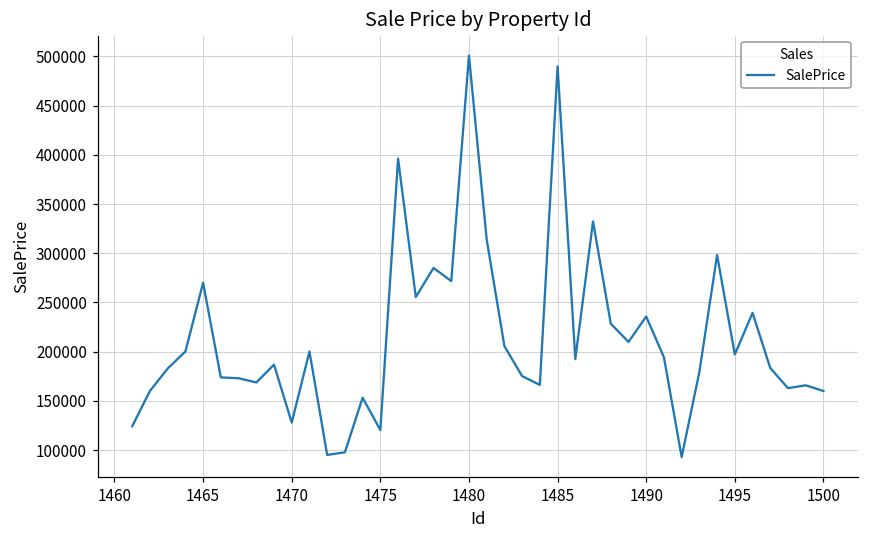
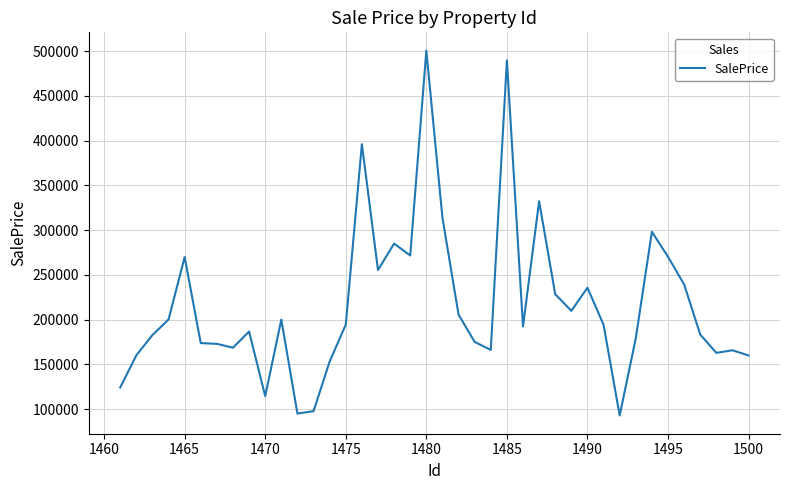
1470: 130000 -> 110000
1475: 120000 -> 190000
1495: 200000 -> 270000
